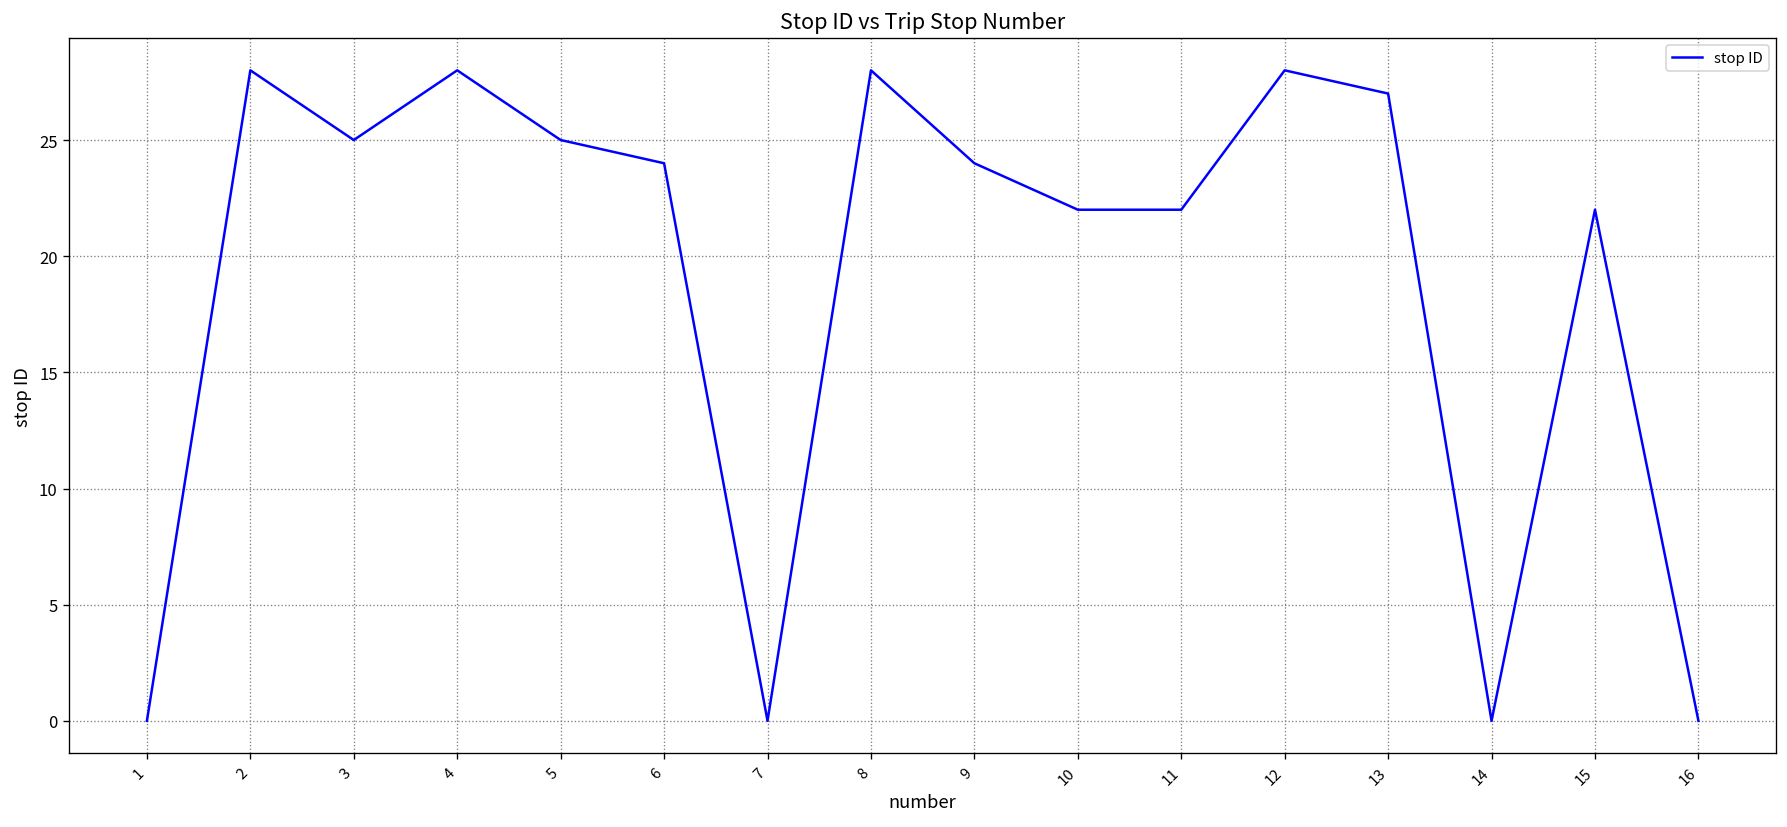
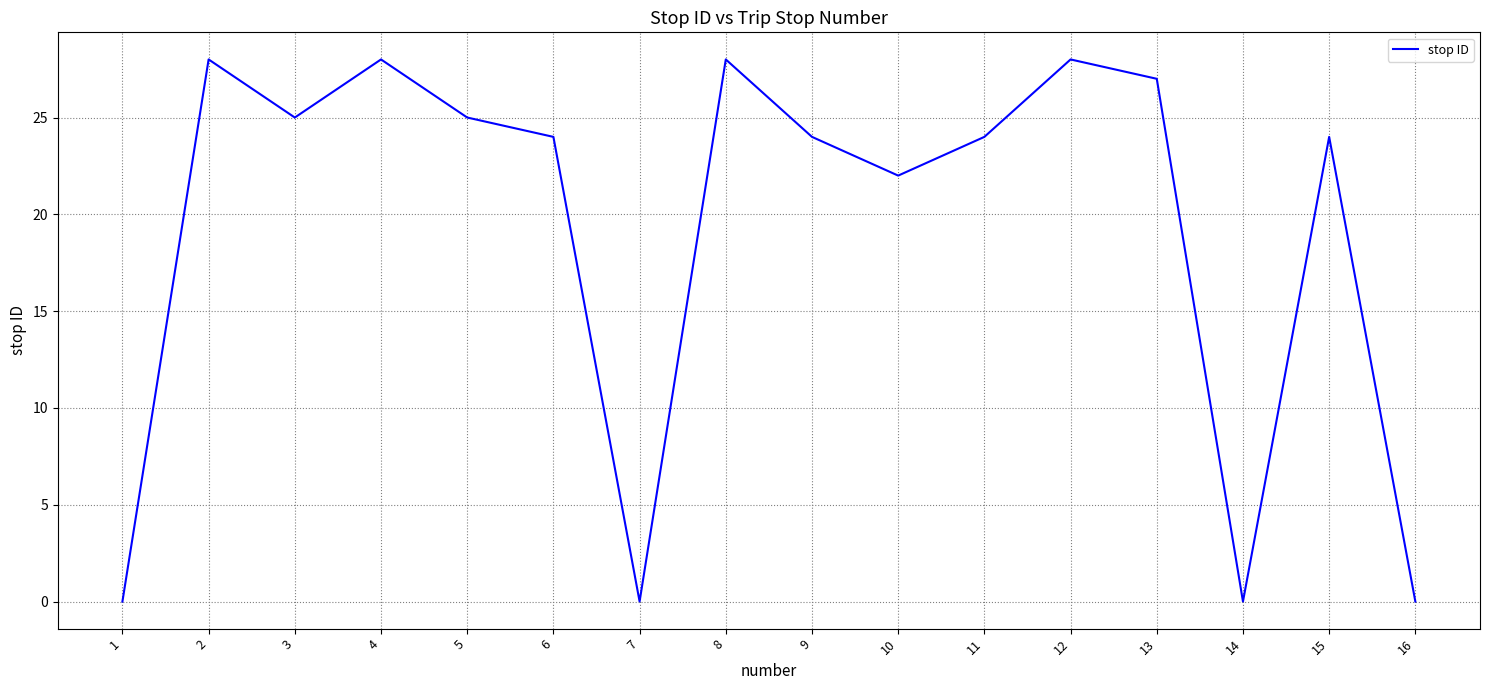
11: 22 -> 24
15: 22 -> 24
